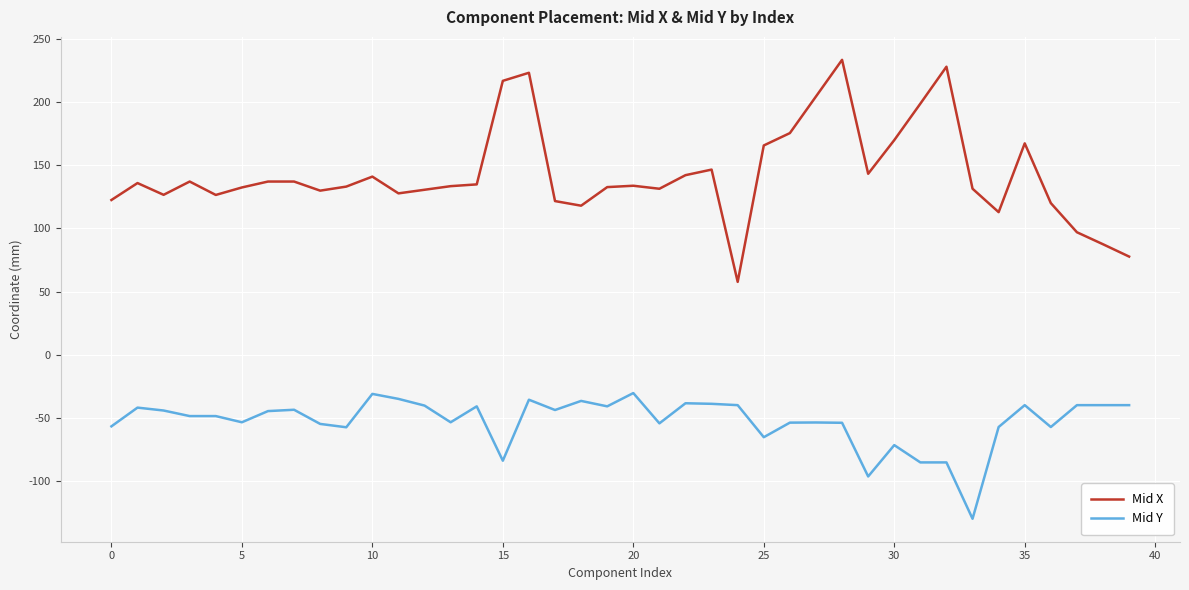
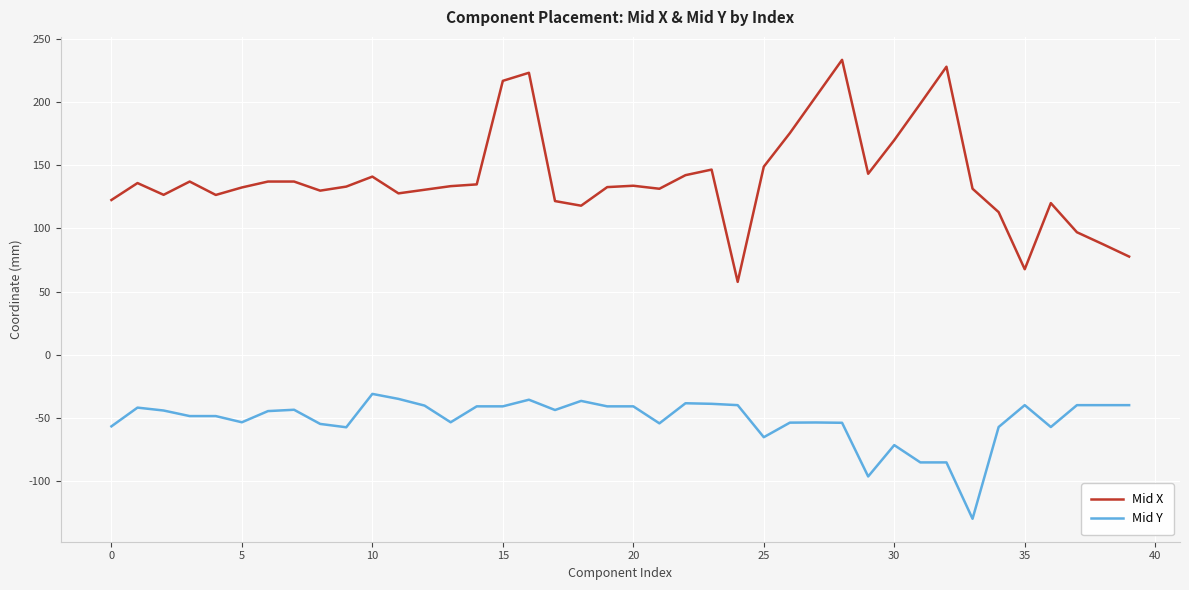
Mid Y, 15: -84 -> -41
Mid Y, 20: -30 -> -41
Mid X, 25: 166 -> 149
Mid X, 35: 167 -> 68
